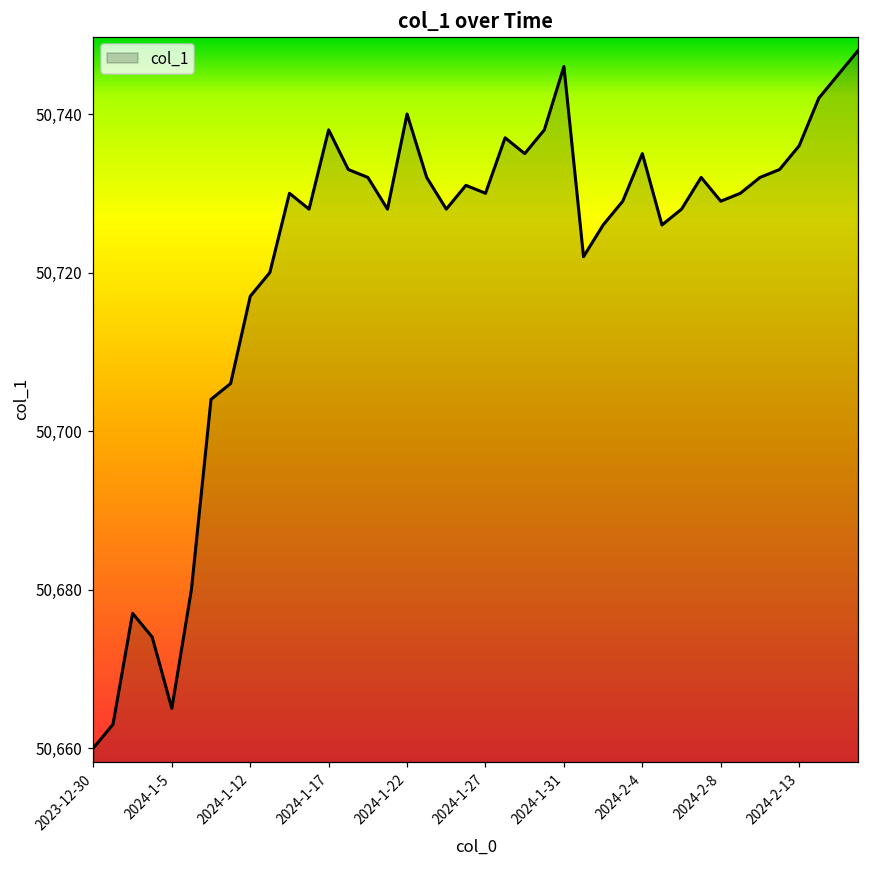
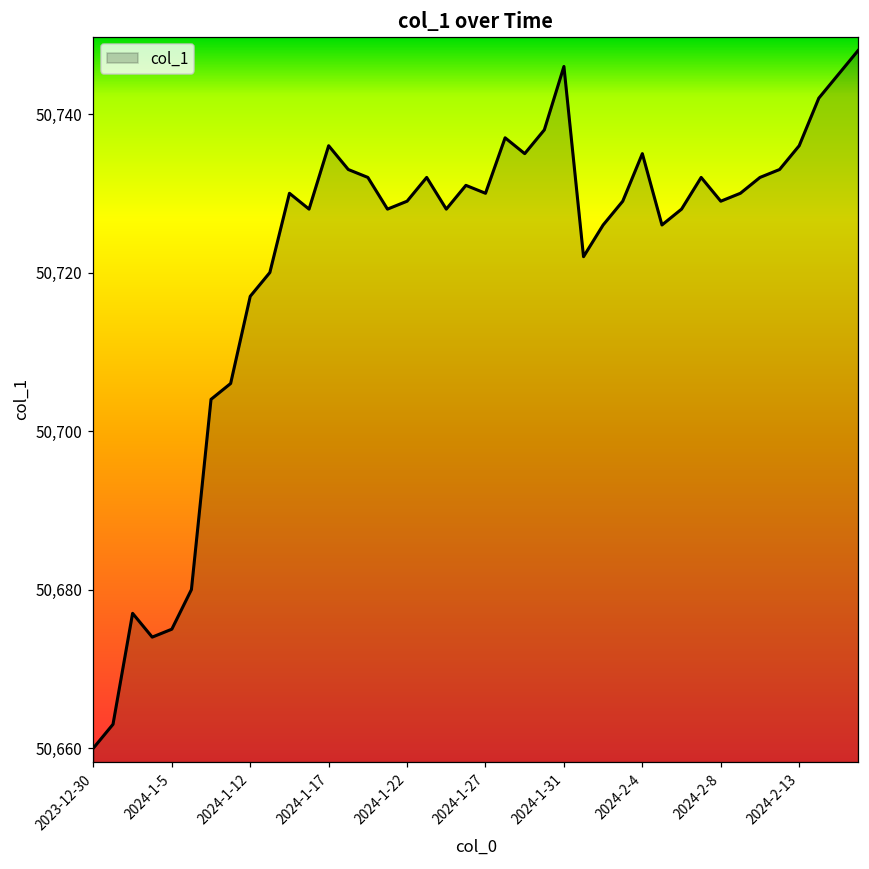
2024-1-5: 50,665 -> 50,675
2024-1-17: 50,738 -> 50,736
2024-1-22: 50,740 -> 50,729
